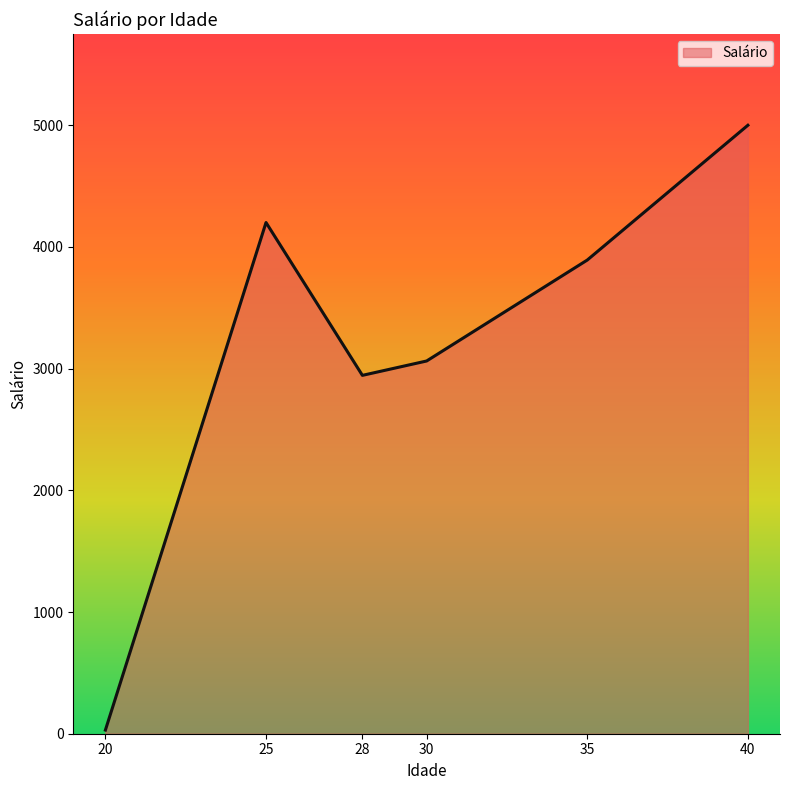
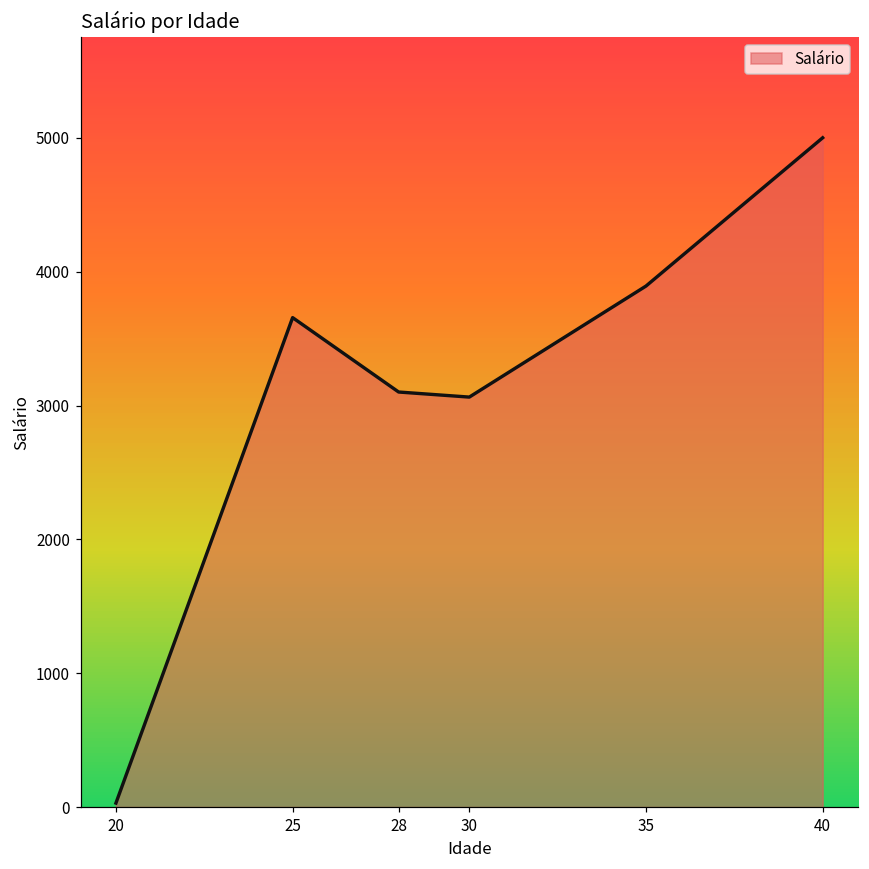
25: 4200 -> 3660
28: 2940 -> 3100
